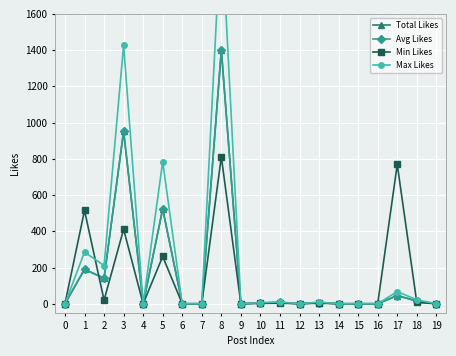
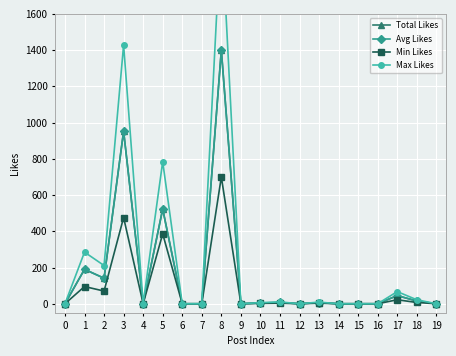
Min Likes, 1: 520 -> 100
Min Likes, 2: 20 -> 70
Min Likes, 3: 410 -> 480
Min Likes, 5: 260 -> 390
Min Likes, 8: 810 -> 700
Min Likes, 17: 770 -> 20
